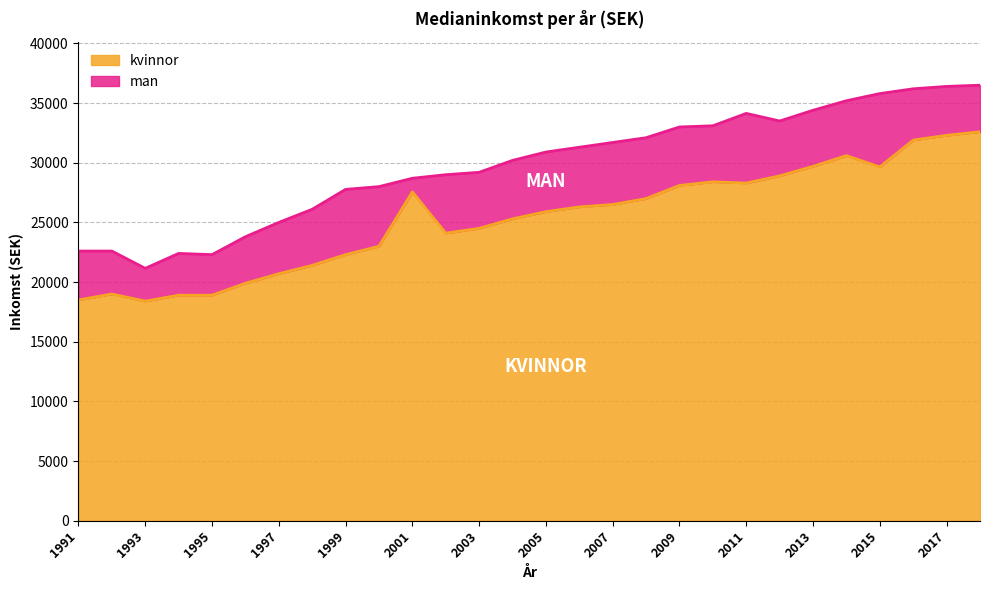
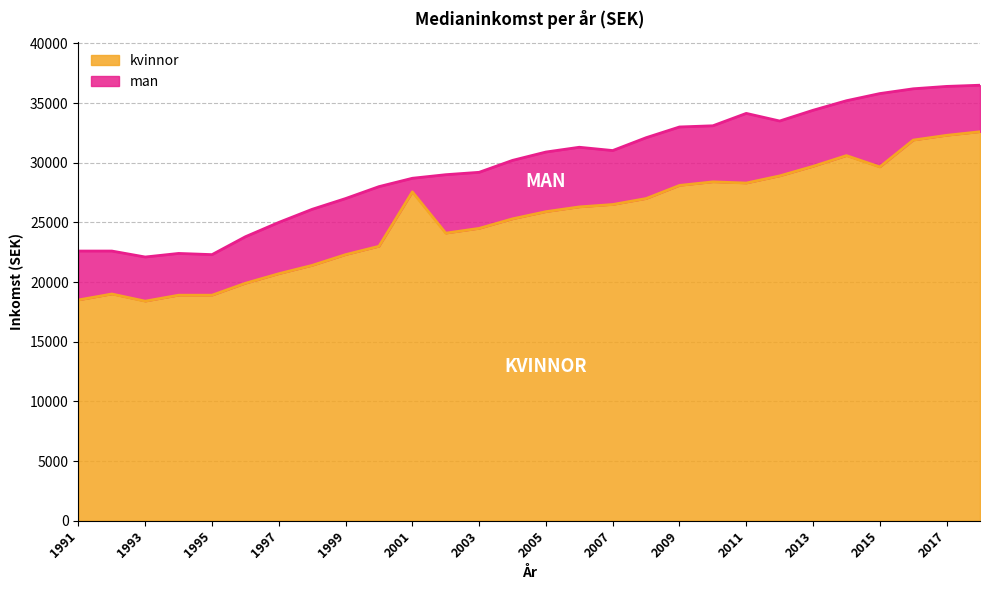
man, 1993: 21200 -> 22100
man, 1999: 27800 -> 27000
man, 2007: 31700 -> 31000
